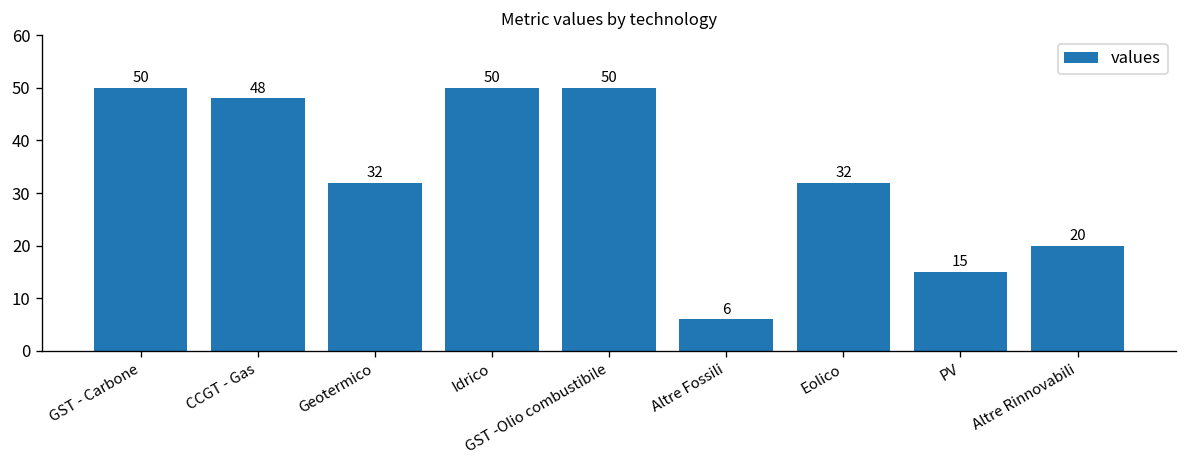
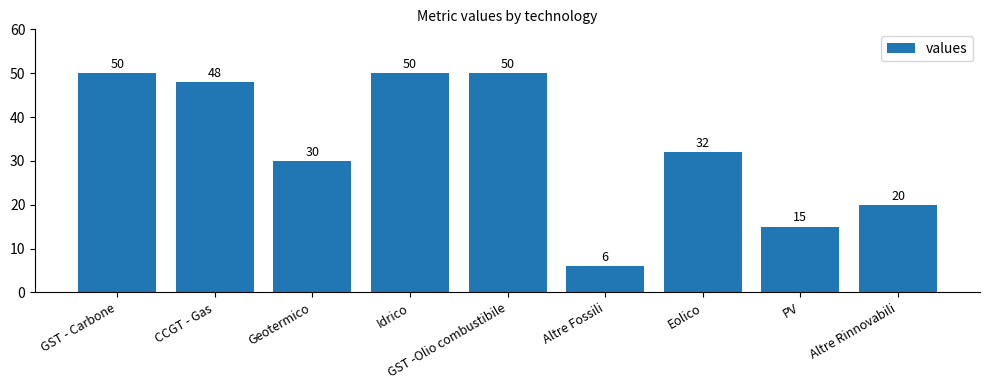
Geotermico: 32 -> 30
